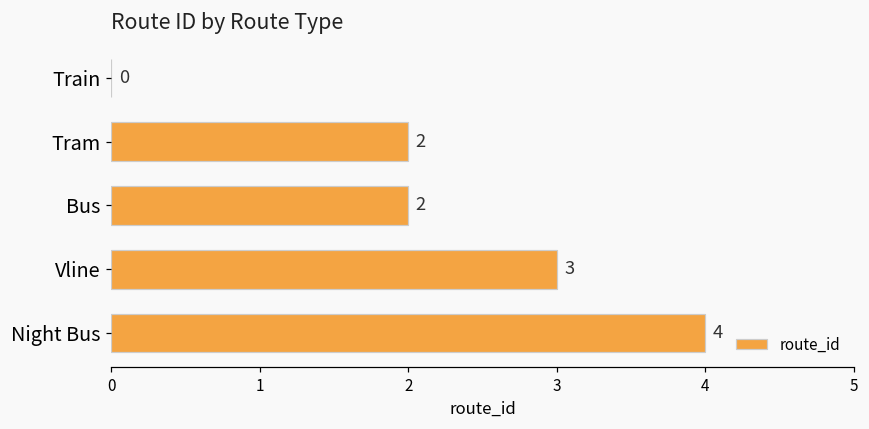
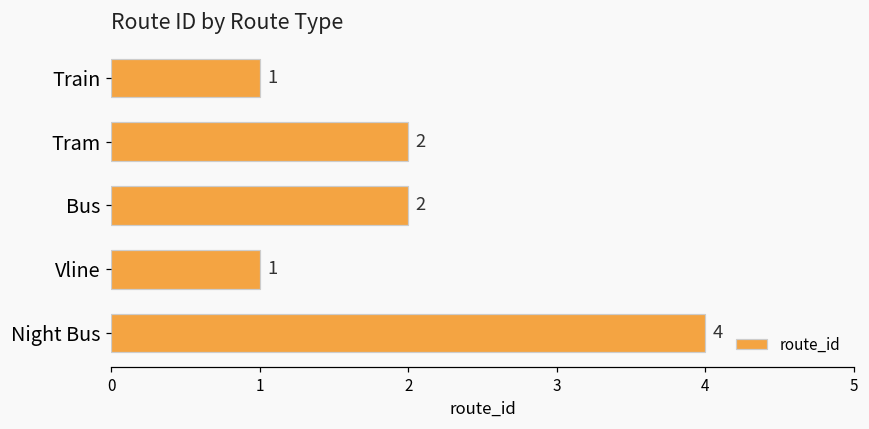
Train: 0 -> 1
Vline: 3 -> 1
